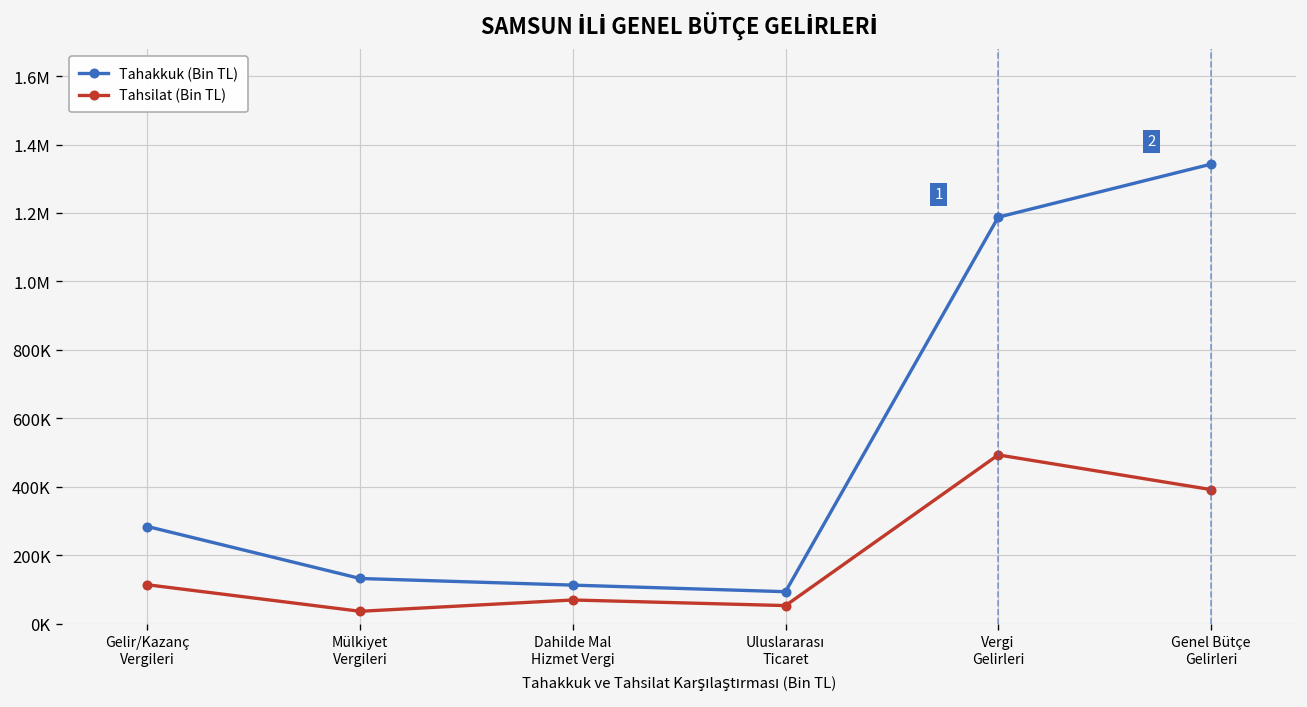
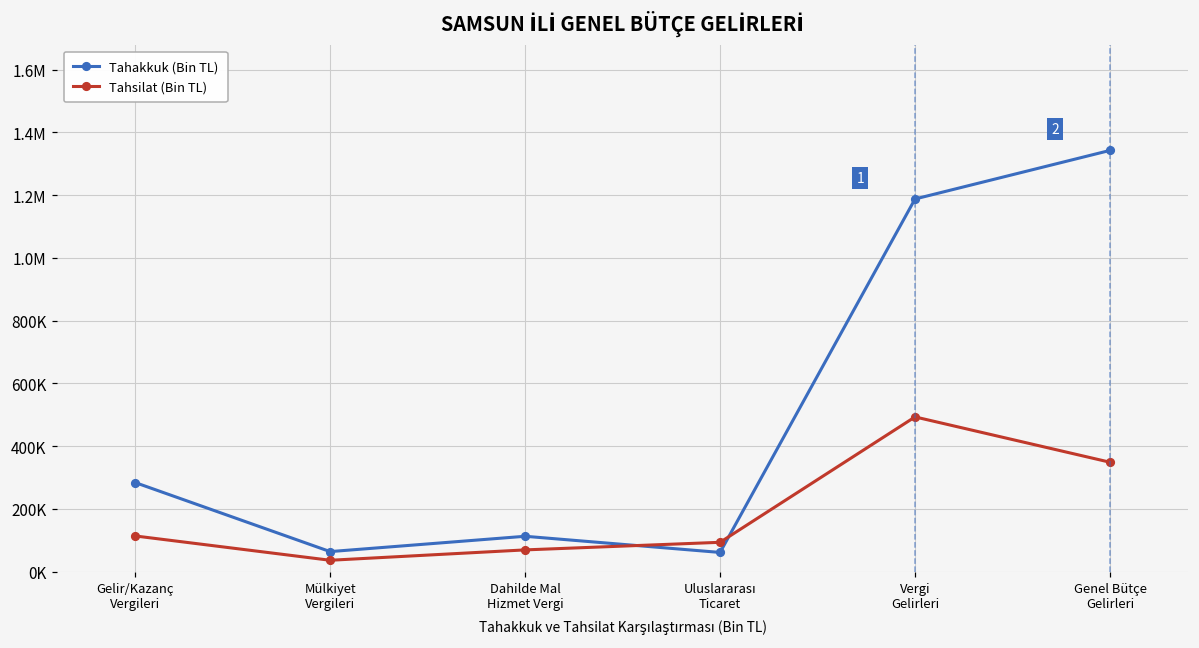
Tahakkuk (Bin TL), Mülkiyet Vergileri: 130000 -> 60000
Tahakkuk (Bin TL), Uluslararası Ticaret: 90000 -> 60000
Tahsilat (Bin TL), Uluslararası Ticaret: 50000 -> 90000
Tahsilat (Bin TL), Genel Bütçe Gelirleri: 390000 -> 350000
